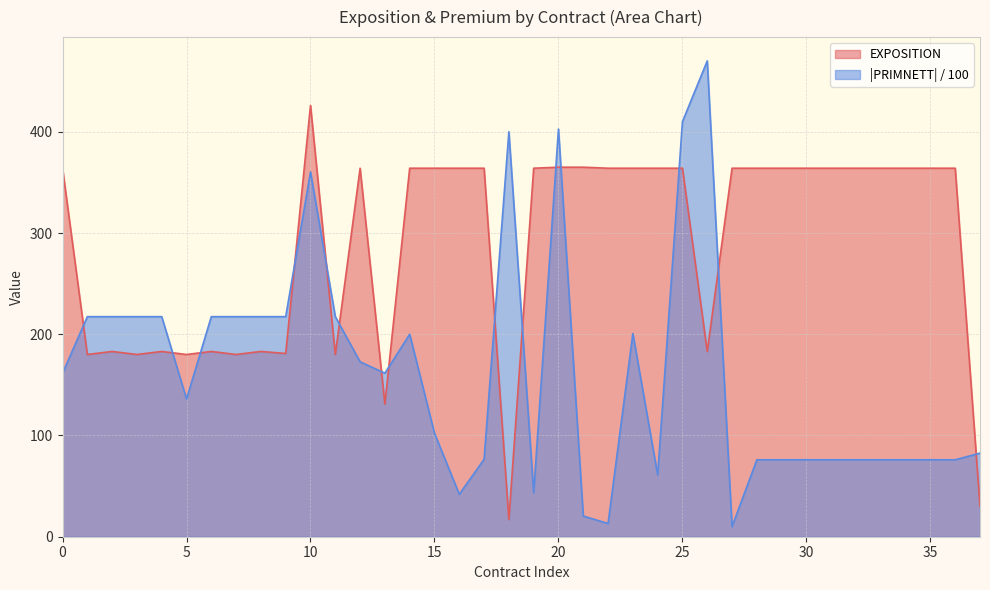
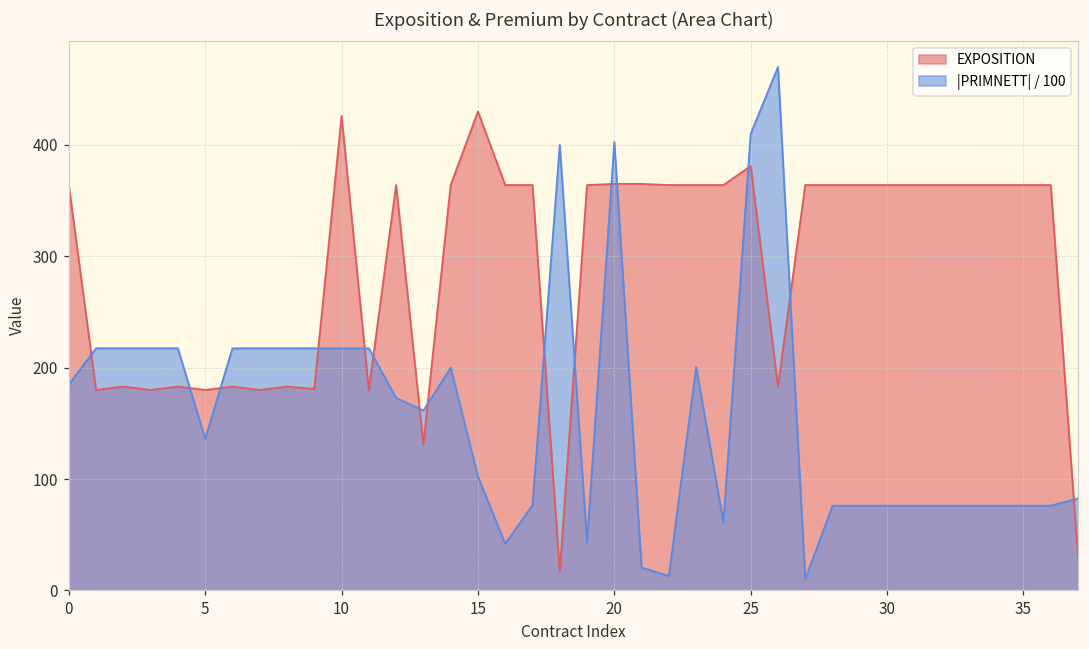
|PRIMNETT| / 100, 0: 161 -> 185
|PRIMNETT| / 100, 10: 360 -> 217
EXPOSITION, 15: 364 -> 430
EXPOSITION, 25: 364 -> 381
